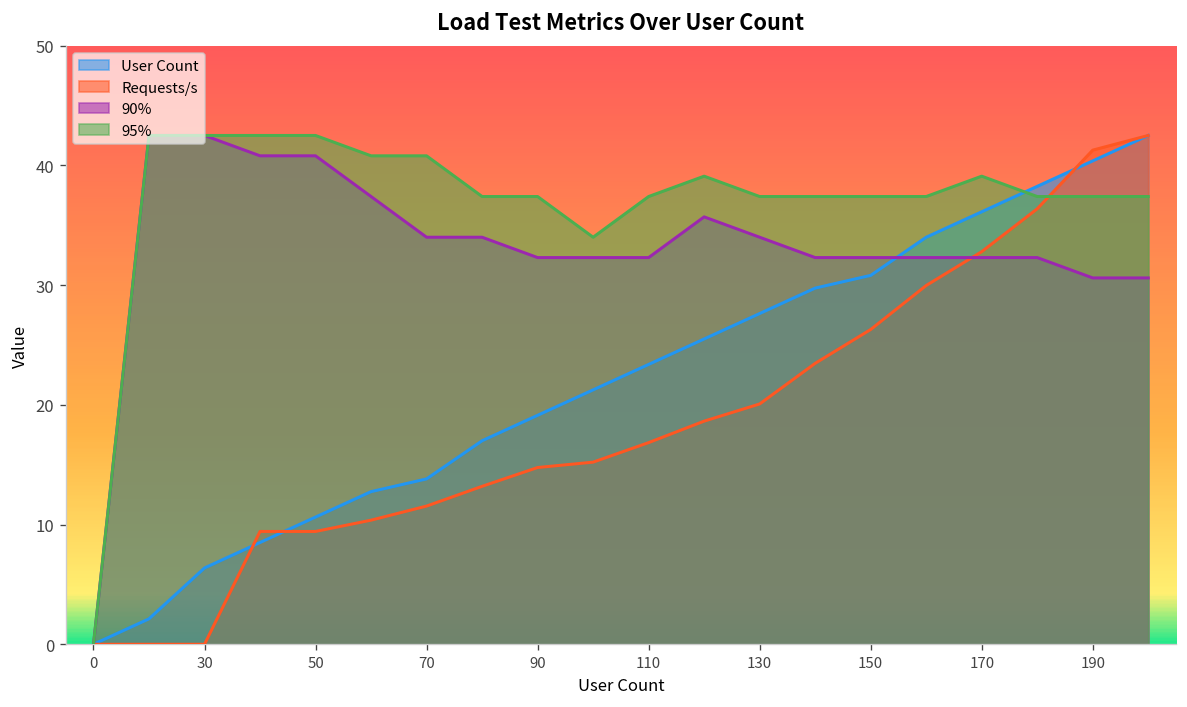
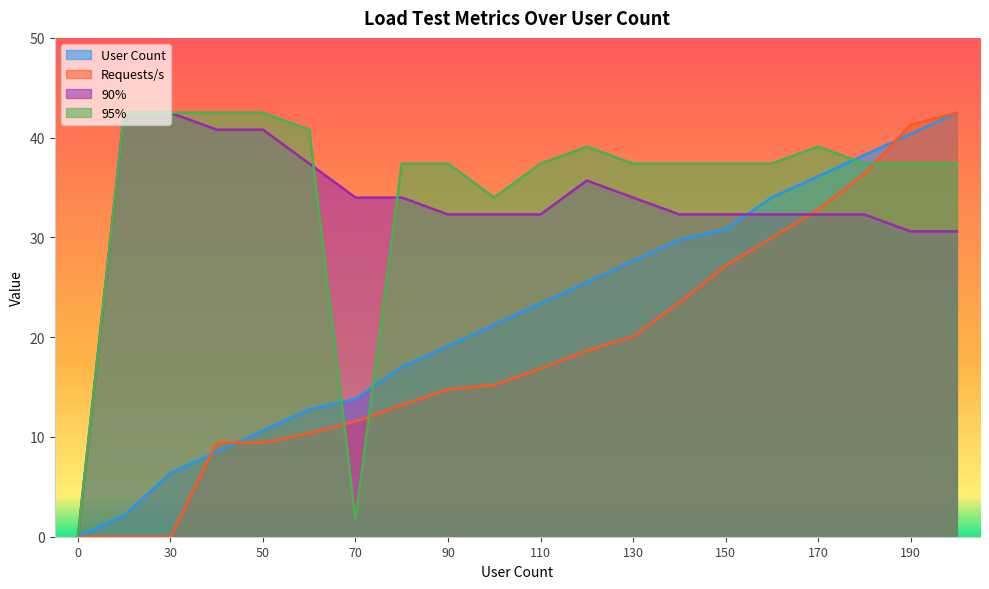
95%, 70: 41 -> 2
Requests/s, 150: 26 -> 27
